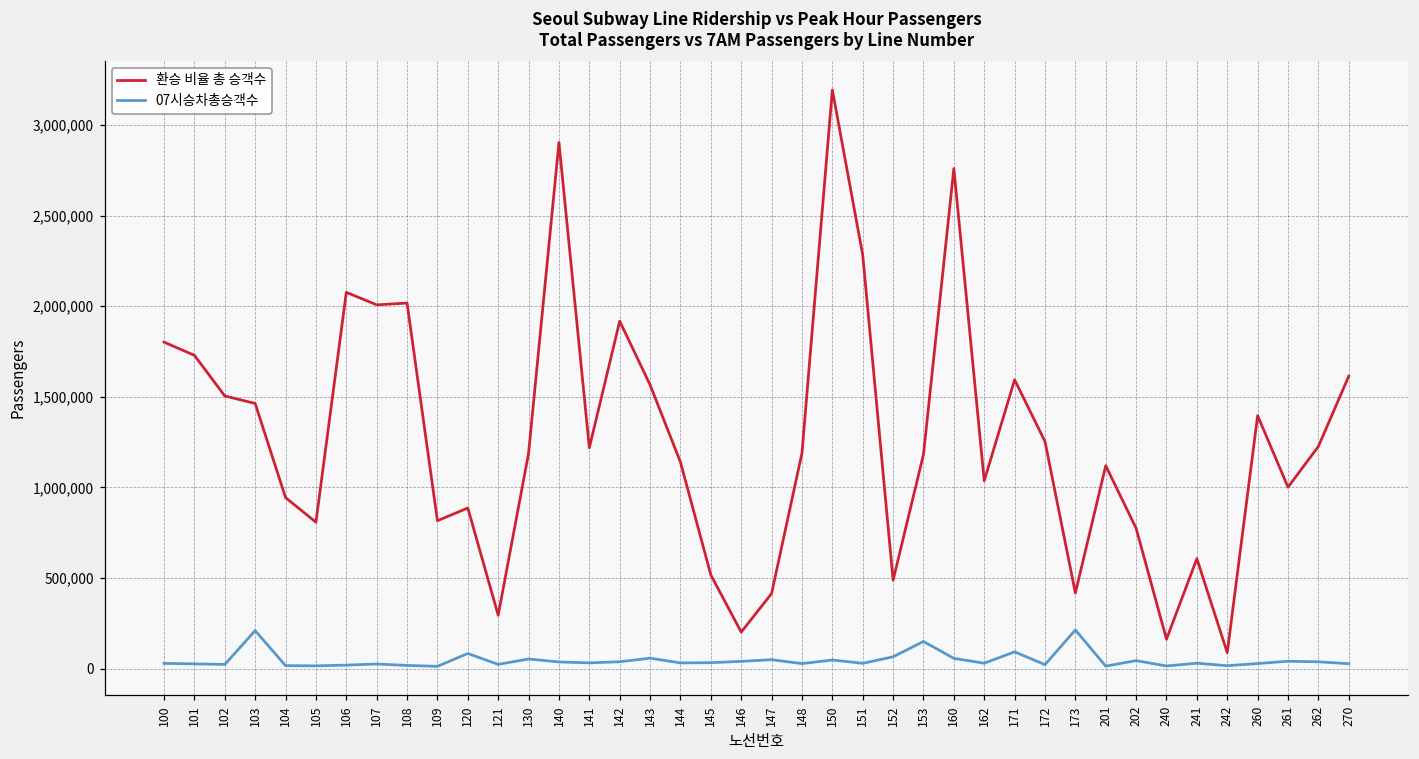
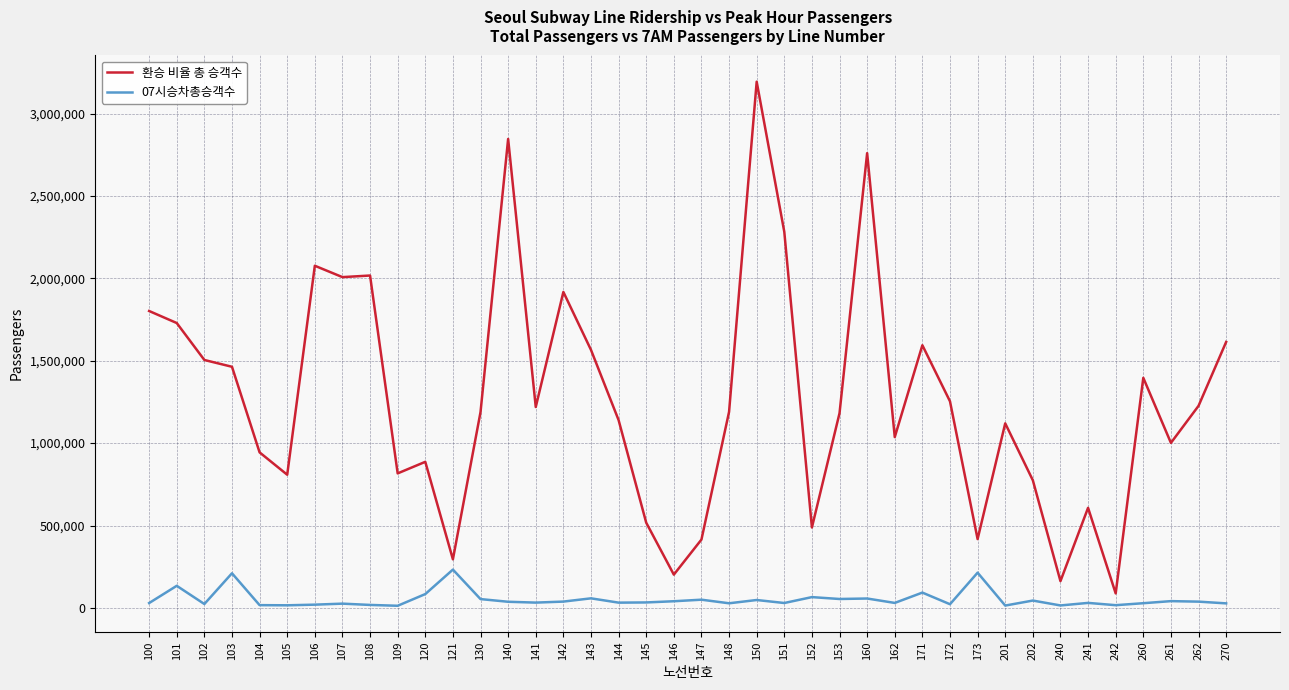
07시승차총승객수, 101: 30,000 -> 130,000
07시승차총승객수, 121: 20,000 -> 230,000
환승 비율 총 승객수, 140: 2,900,000 -> 2,850,000
07시승차총승객수, 153: 150,000 -> 50,000
